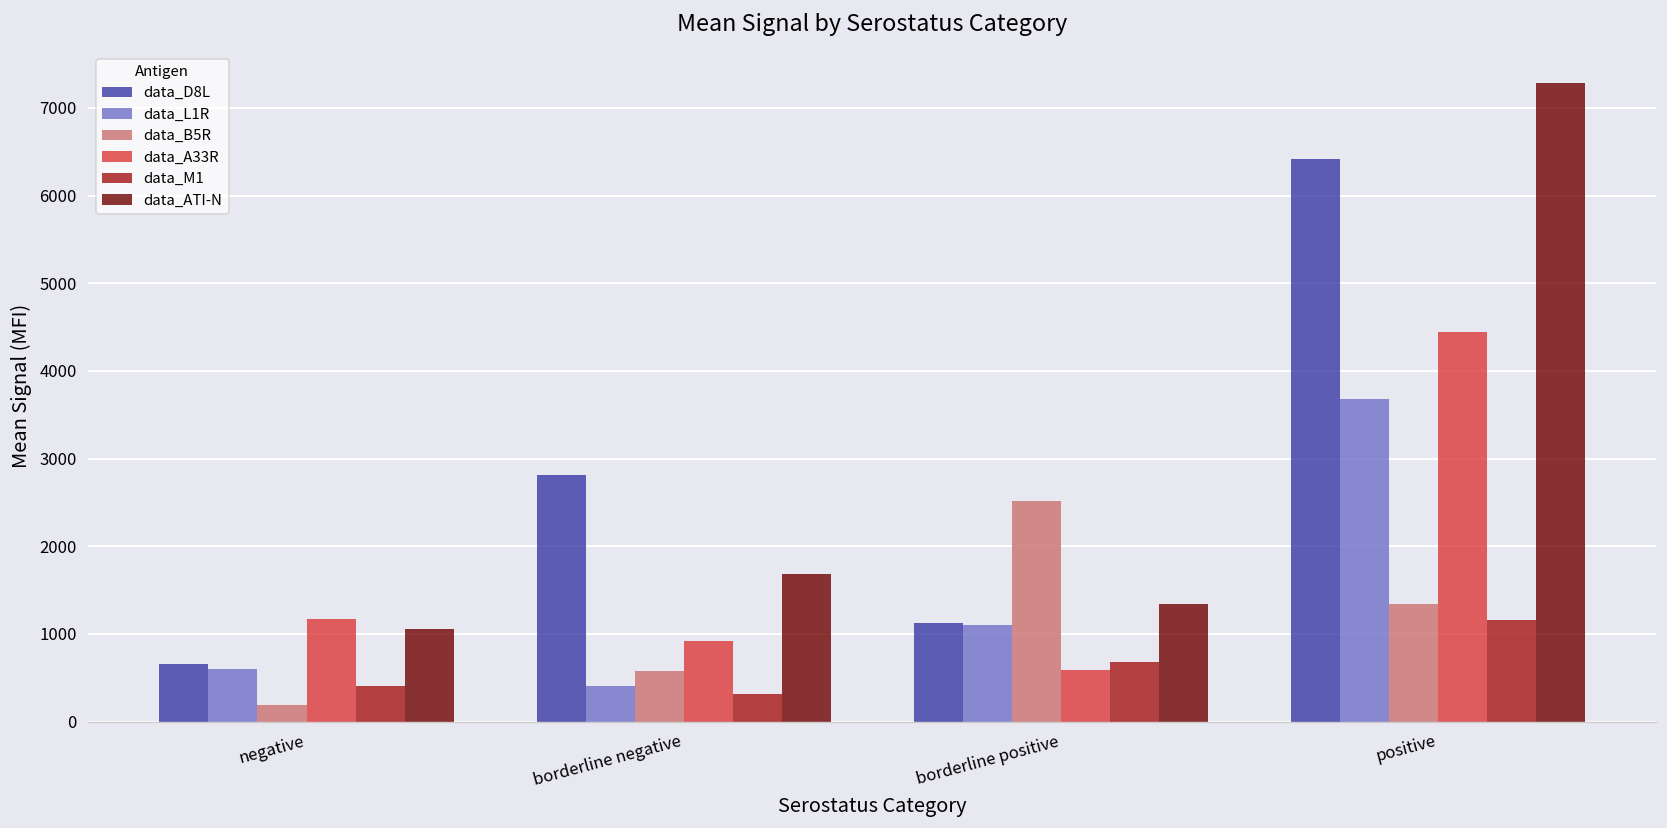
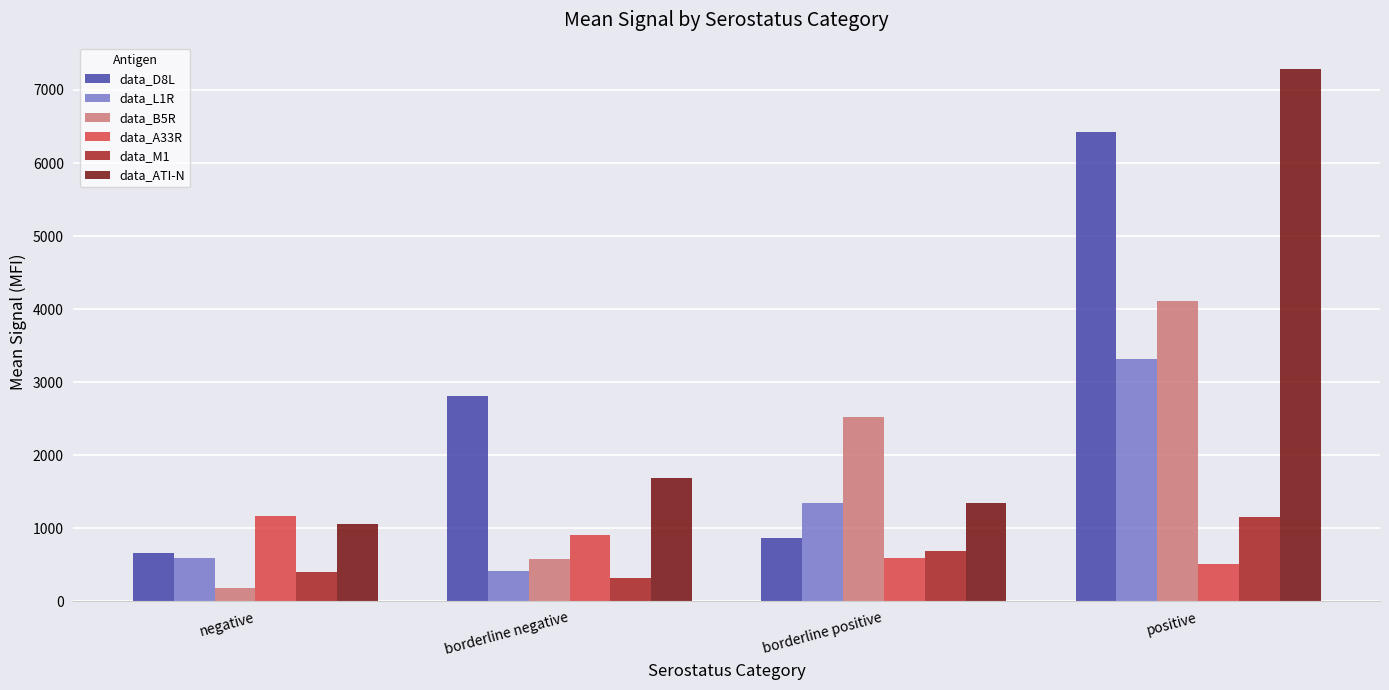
data_D8L, borderline positive: 1100 -> 900
data_L1R, borderline positive: 1100 -> 1300
data_L1R, positive: 3700 -> 3300
data_B5R, positive: 1300 -> 4100
data_A33R, positive: 4400 -> 500
